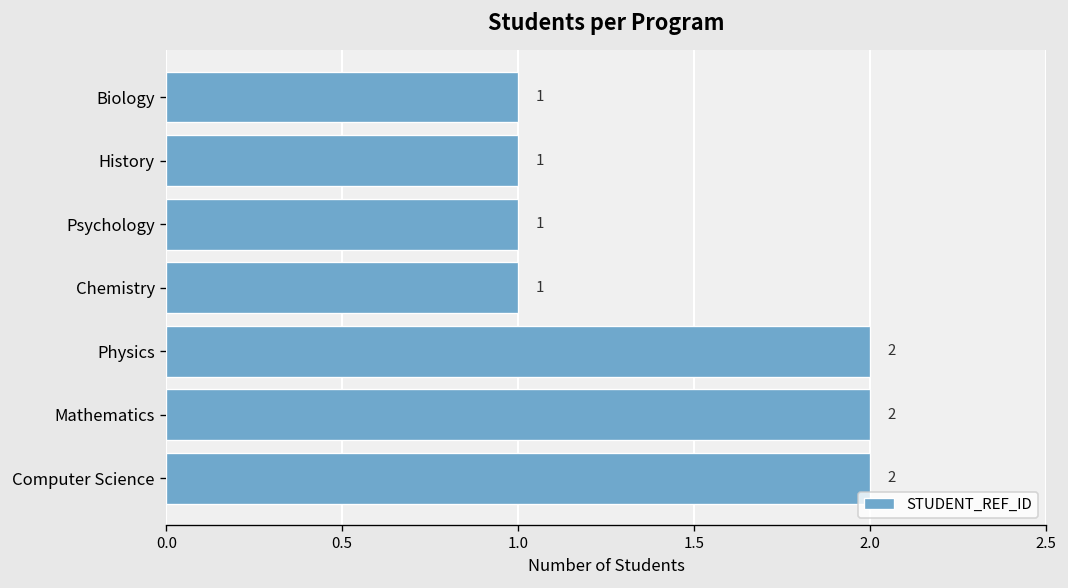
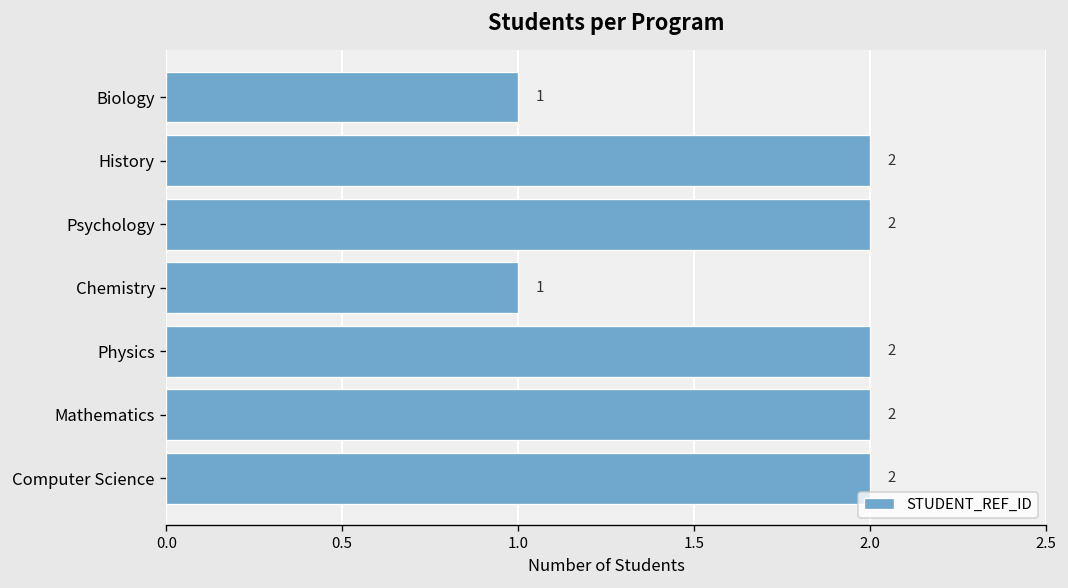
History: 1 -> 2
Psychology: 1 -> 2
